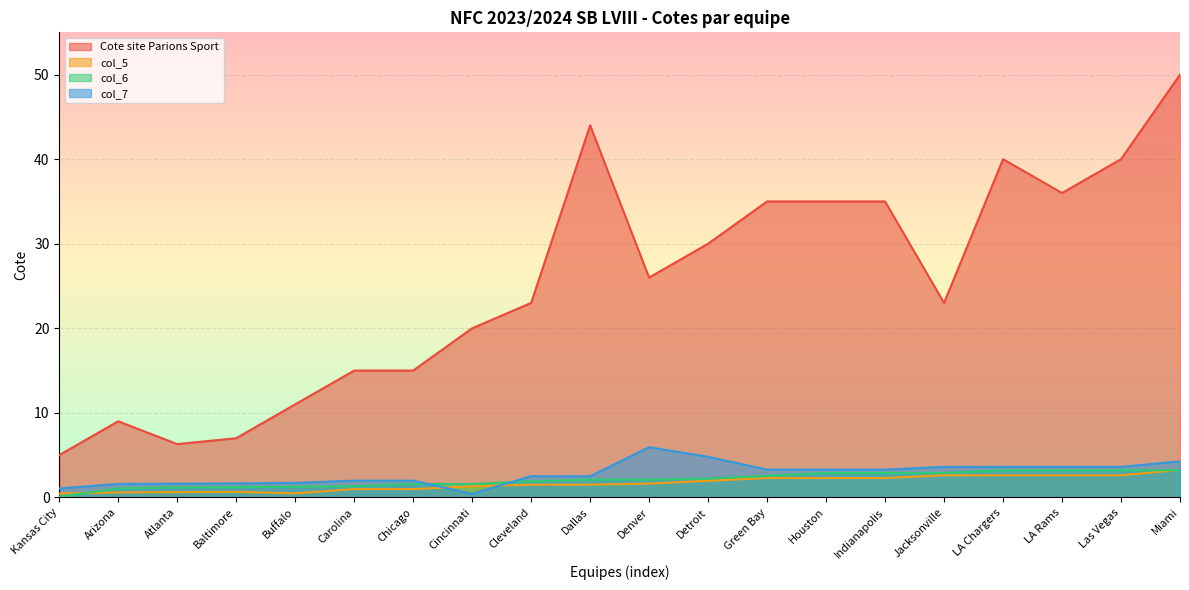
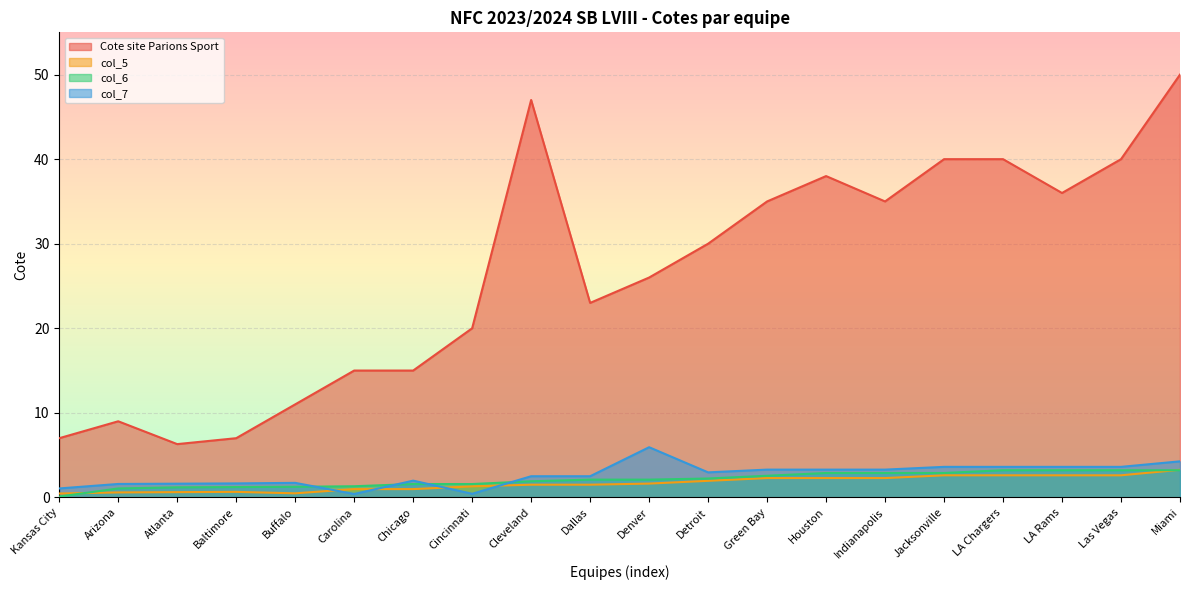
Cote site Parions Sport, Kansas City: 5 -> 7
col_7, Carolina: 2 -> 0
Cote site Parions Sport, Cleveland: 23 -> 47
Cote site Parions Sport, Dallas: 44 -> 23
col_7, Detroit: 5 -> 3
Cote site Parions Sport, Houston: 35 -> 38
Cote site Parions Sport, Jacksonville: 23 -> 40
